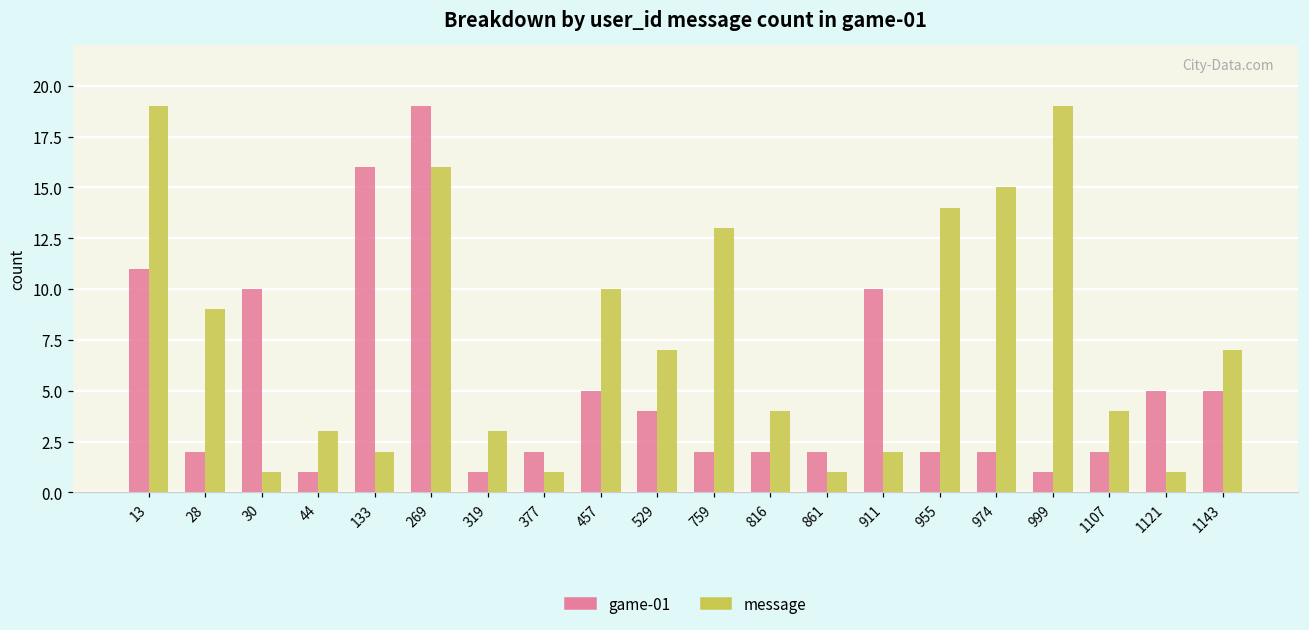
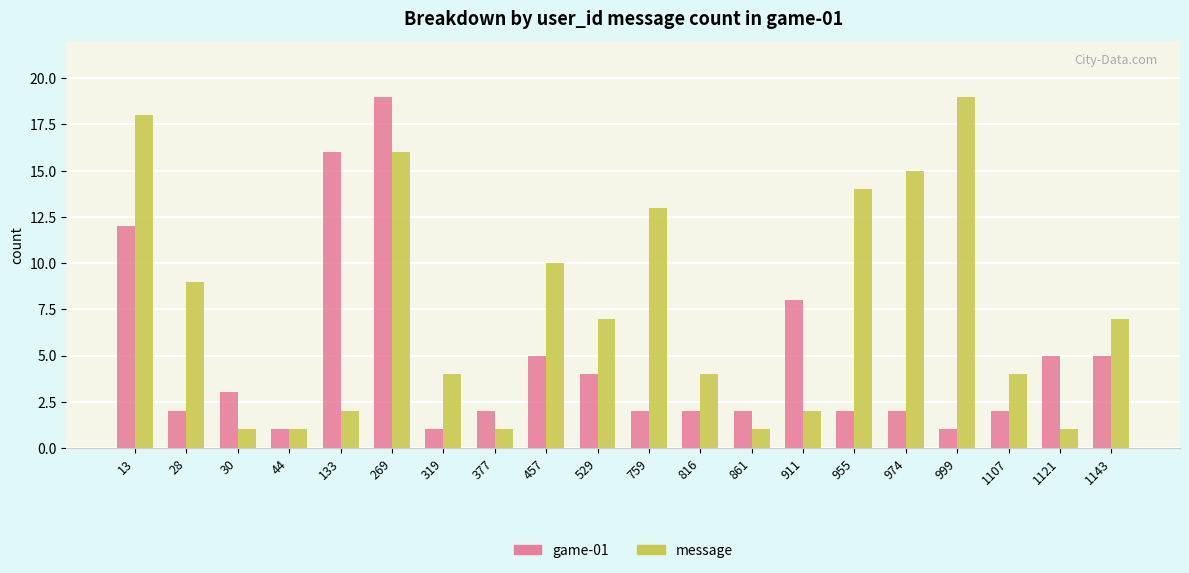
game-01, 13: 11 -> 12
message, 13: 19 -> 18
game-01, 30: 10 -> 3
message, 44: 3 -> 1
message, 319: 3 -> 4
game-01, 911: 10 -> 8
